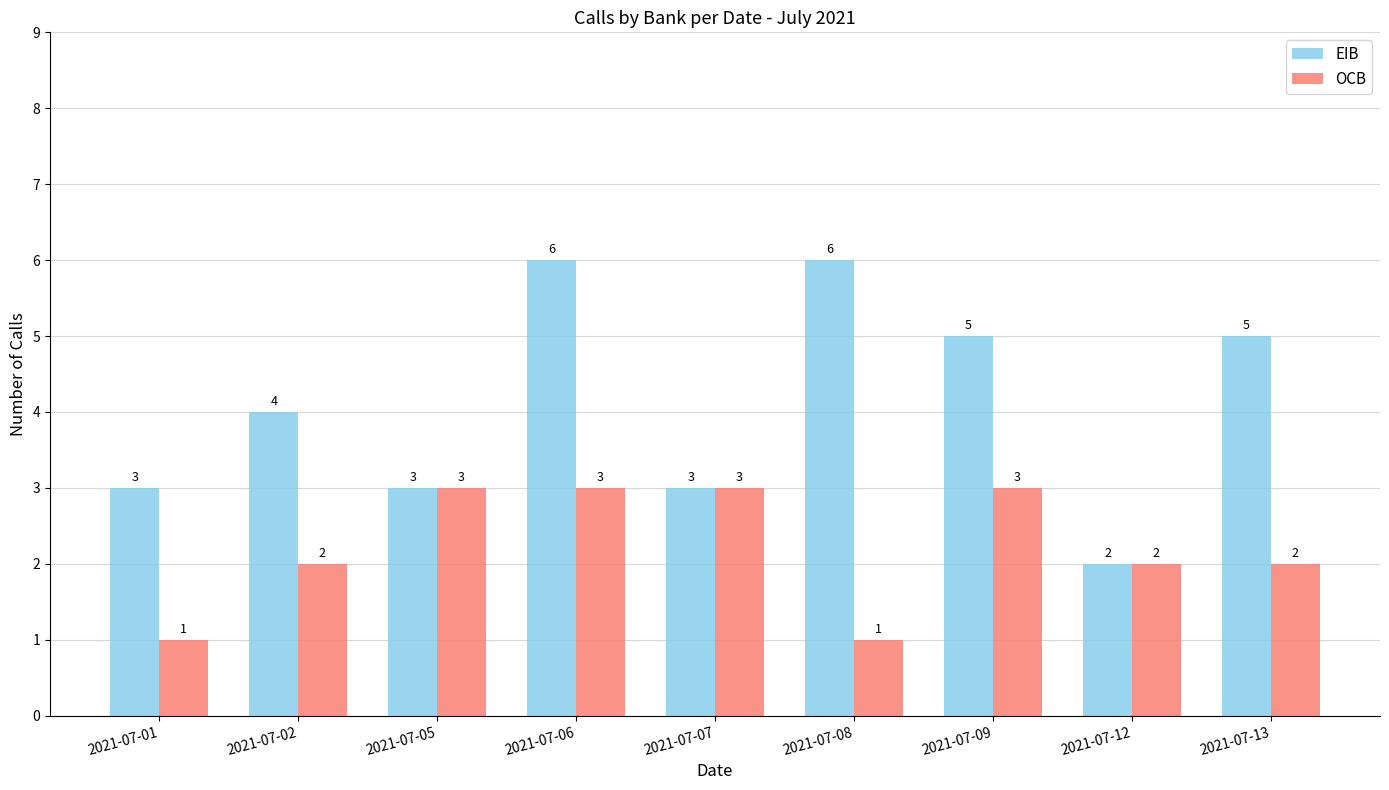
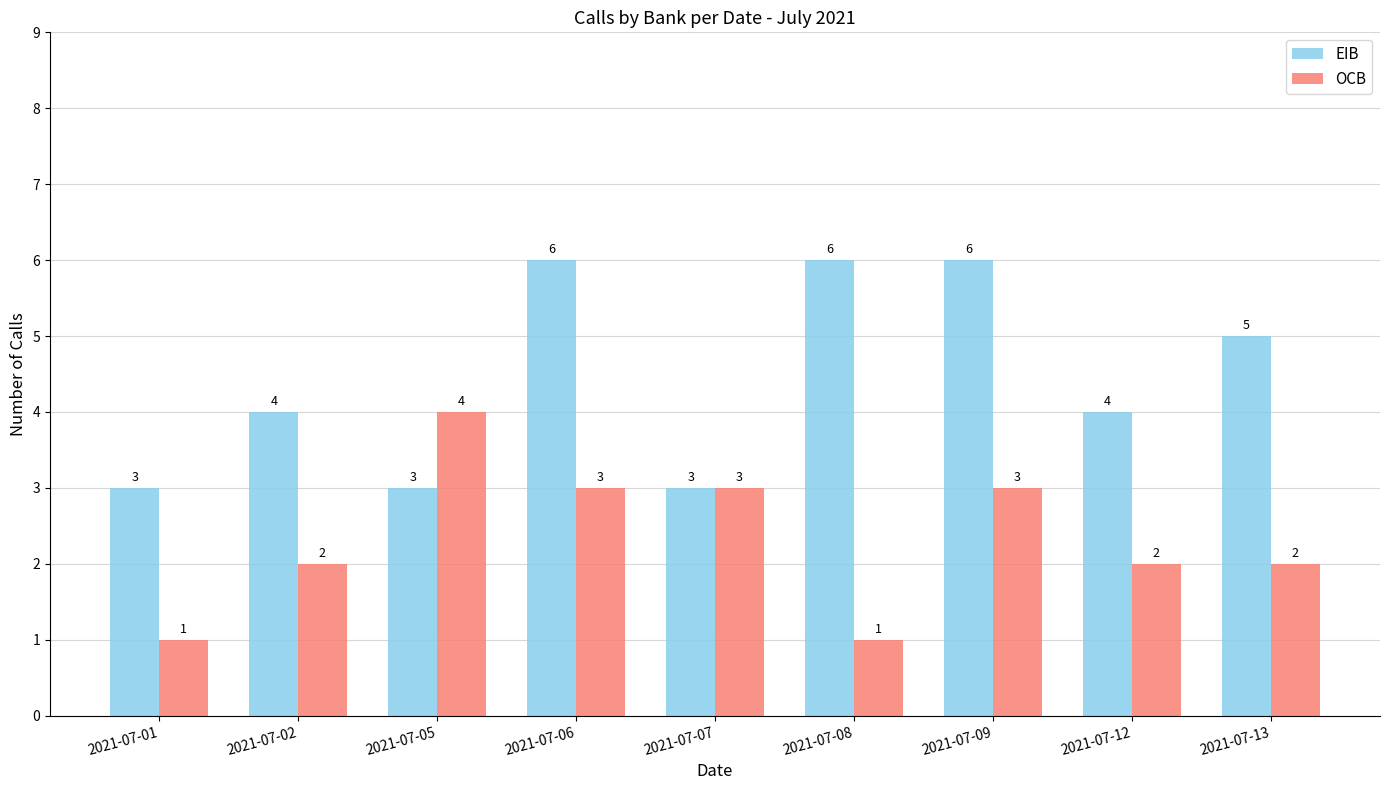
OCB, 2021-07-05: 3 -> 4
EIB, 2021-07-09: 5 -> 6
EIB, 2021-07-12: 2 -> 4
